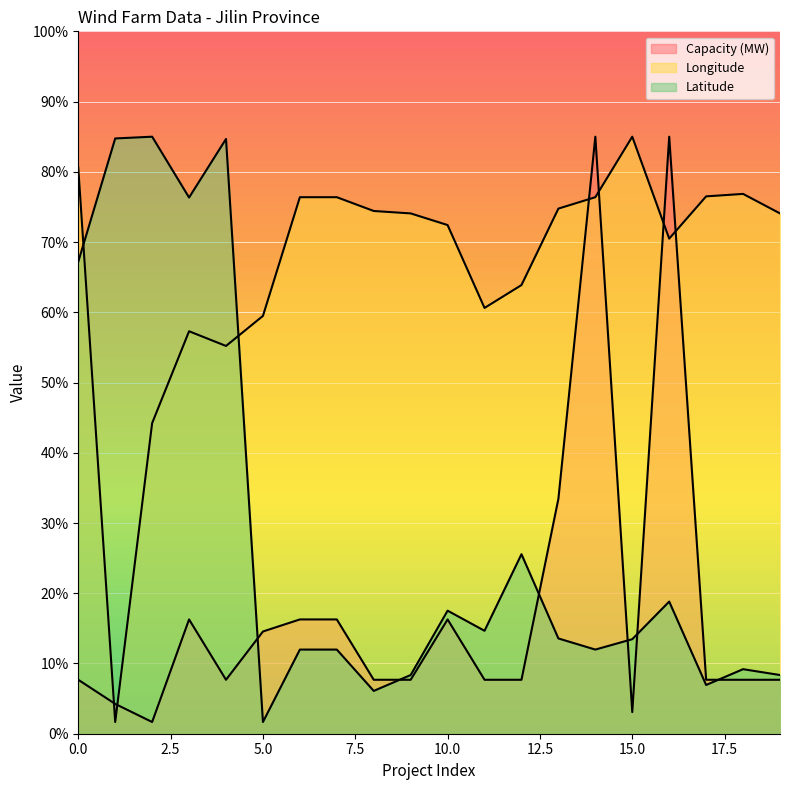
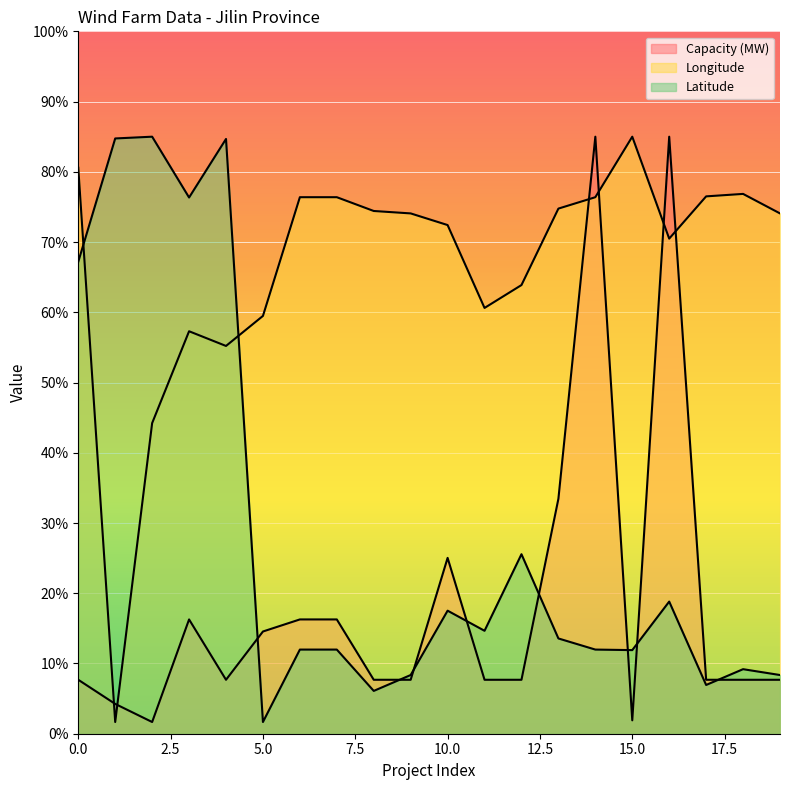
Capacity (MW), 10.0: 16% -> 25%
Capacity (MW), 15.0: 3% -> 2%
Latitude, 15.0: 13% -> 12%
